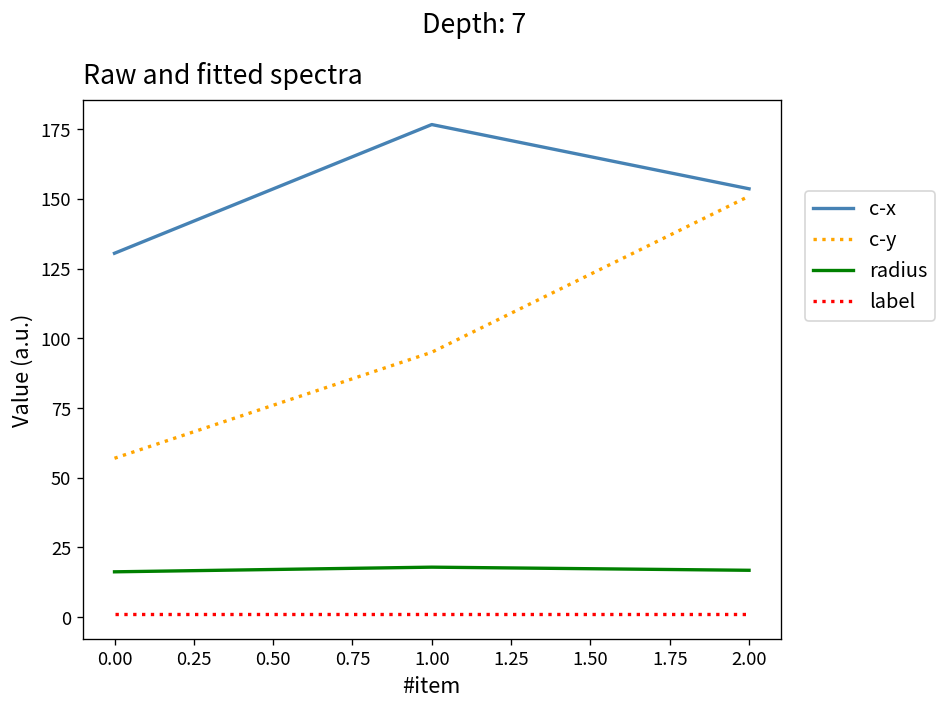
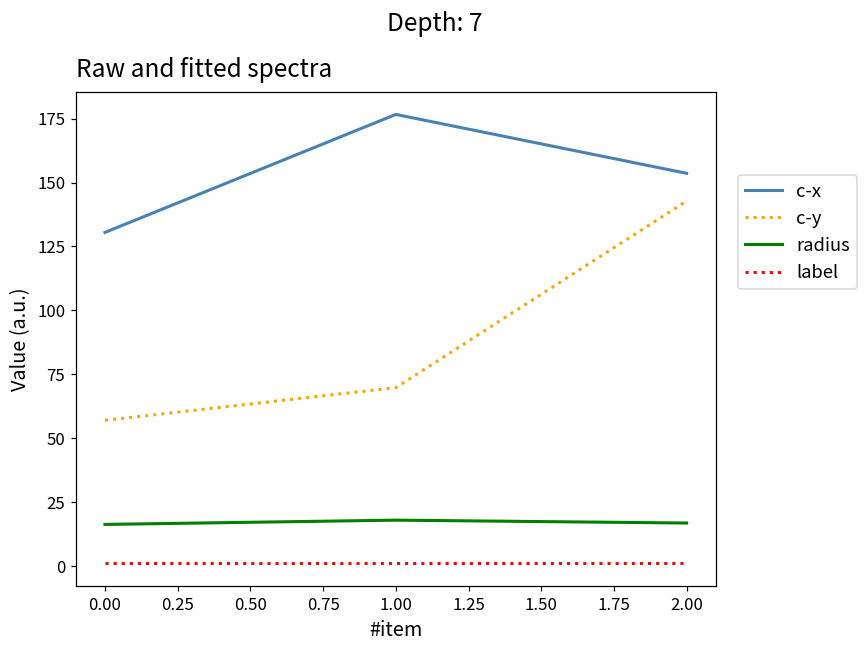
c-y, 1.00: 95 -> 70
c-y, 2.00: 151 -> 143
